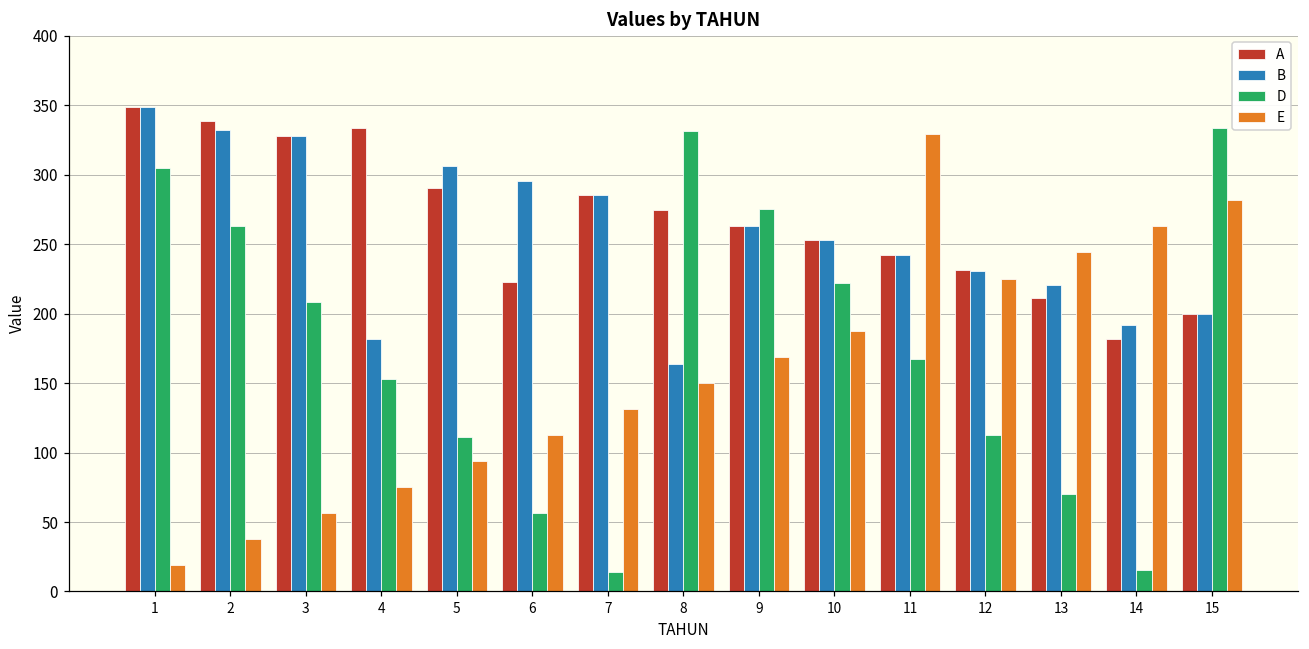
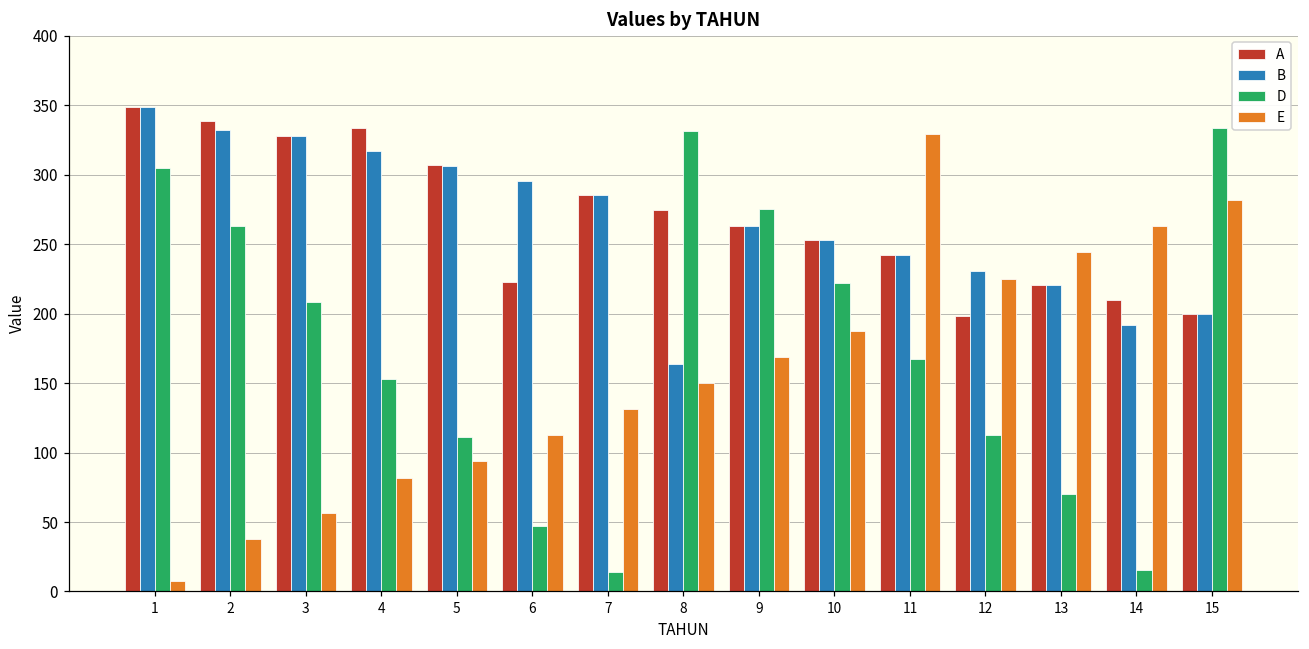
E, 1: 19 -> 8
B, 4: 182 -> 317
E, 4: 75 -> 82
A, 5: 290 -> 307
D, 6: 56 -> 47
A, 12: 231 -> 198
A, 13: 211 -> 221
A, 14: 181 -> 210
